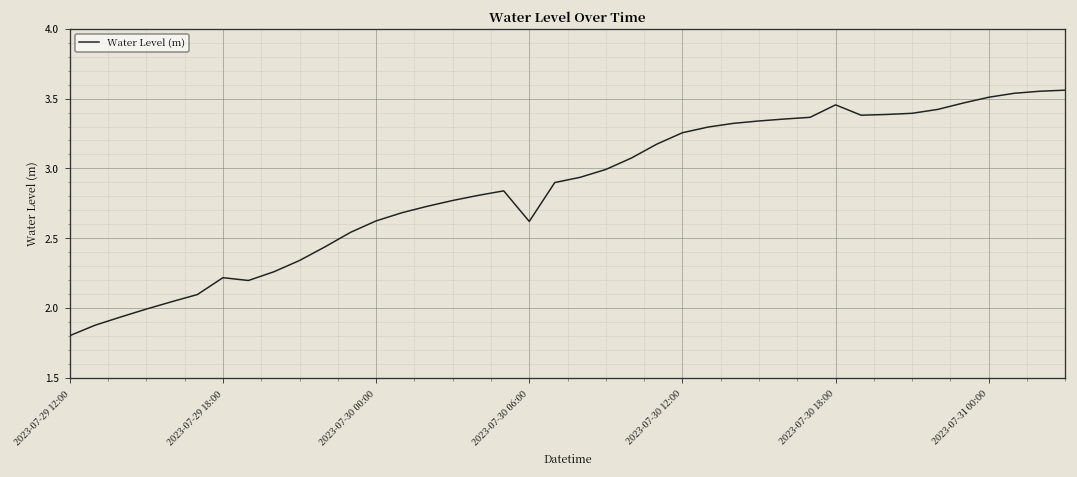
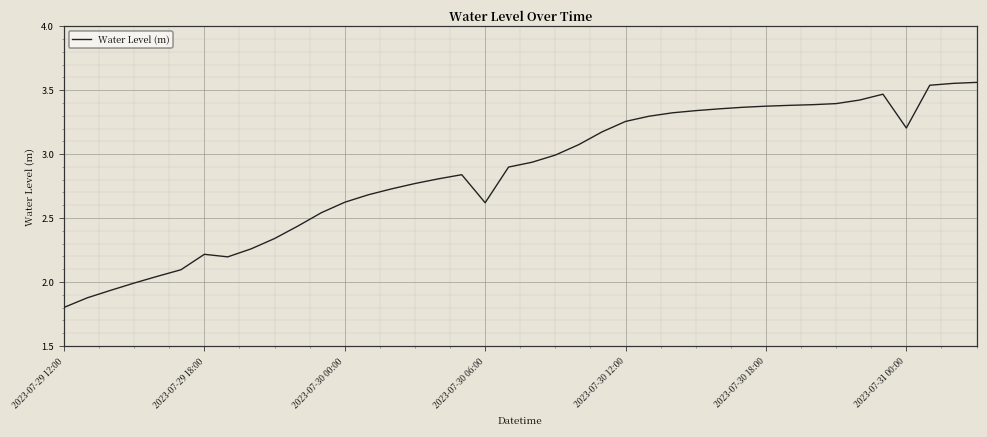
2023-07-30 18:00: 3.46 -> 3.37
2023-07-31 00:00: 3.51 -> 3.20
